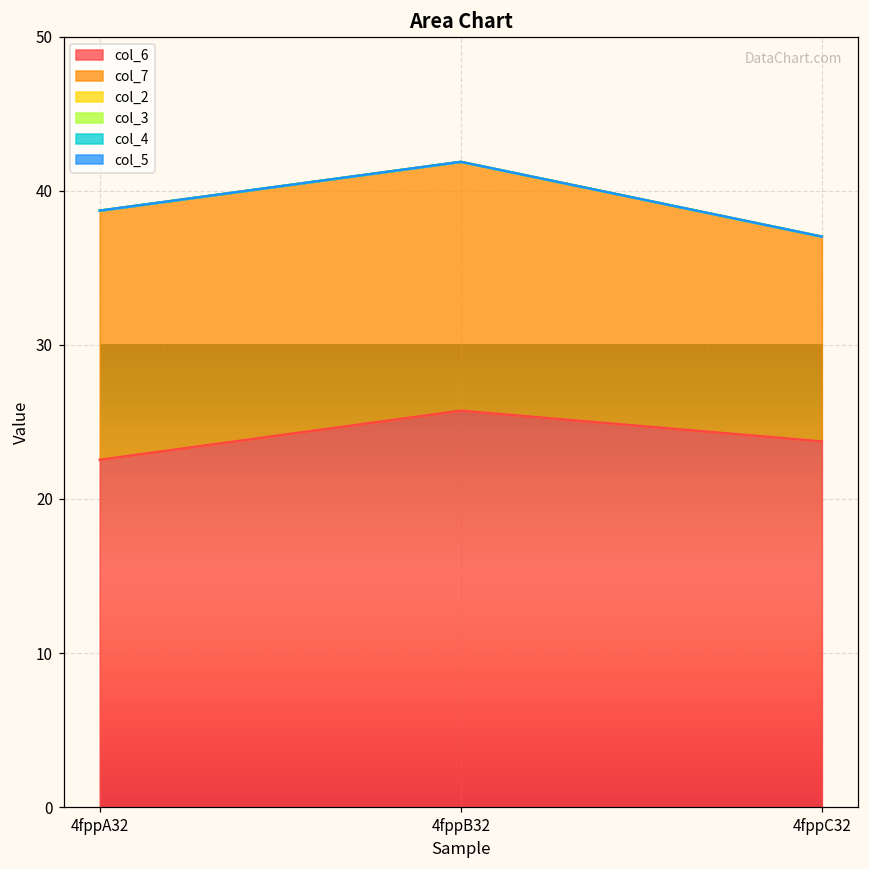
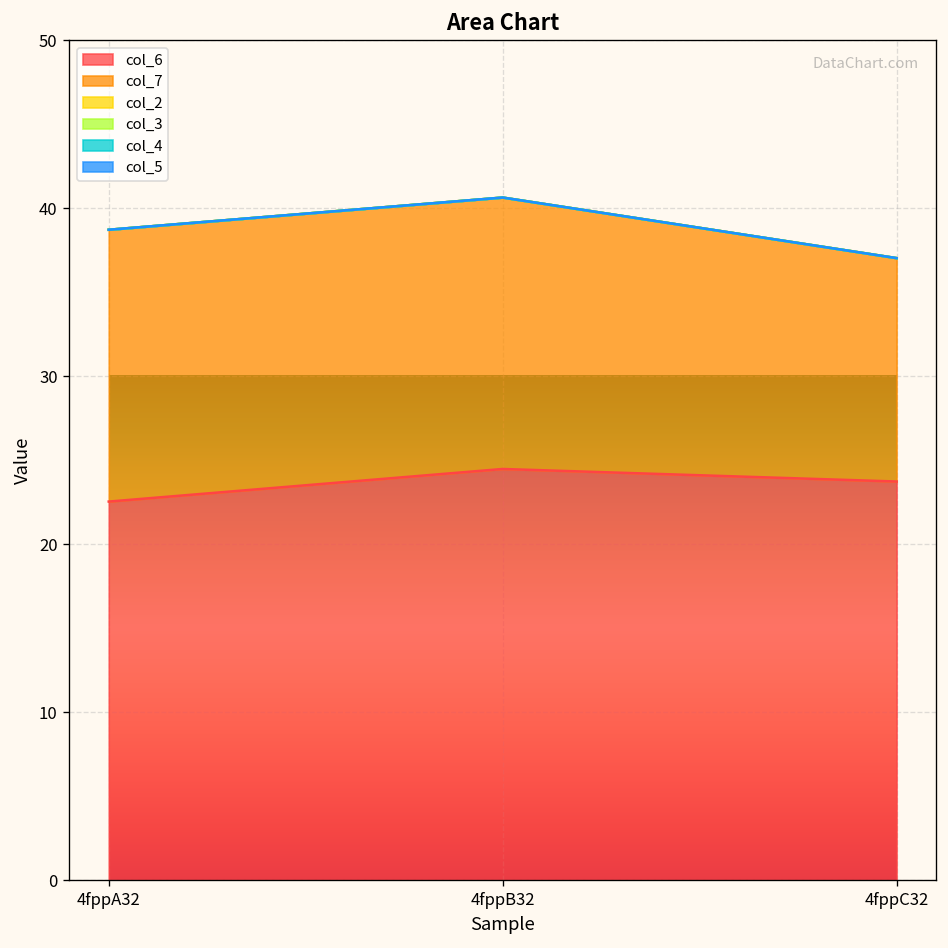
col_6, 4fppB32: 25.7 -> 24.5
